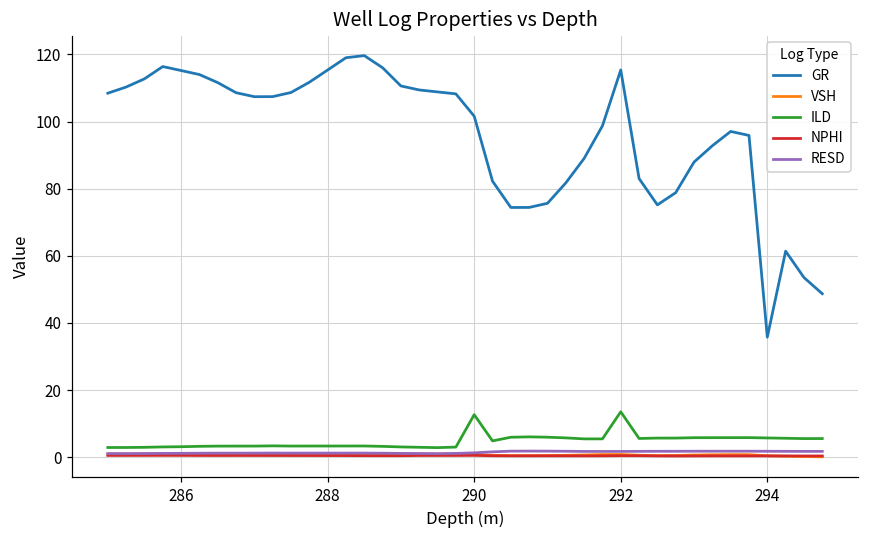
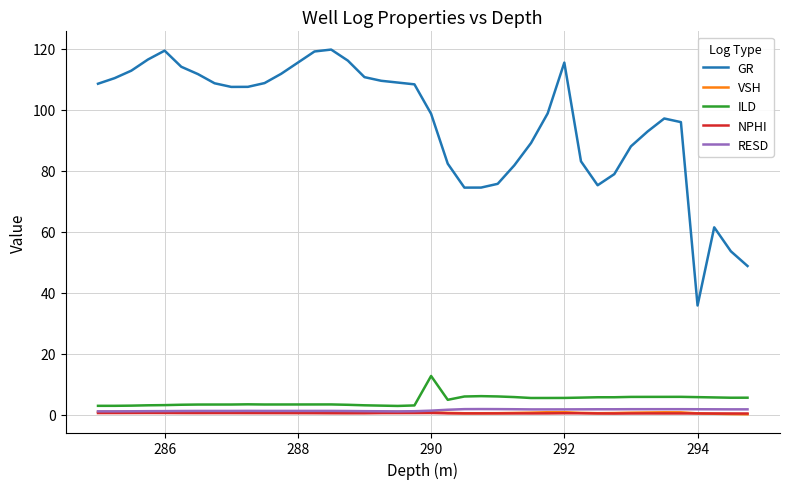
GR, 286: 115 -> 119
GR, 290: 102 -> 99
ILD, 292: 14 -> 5
